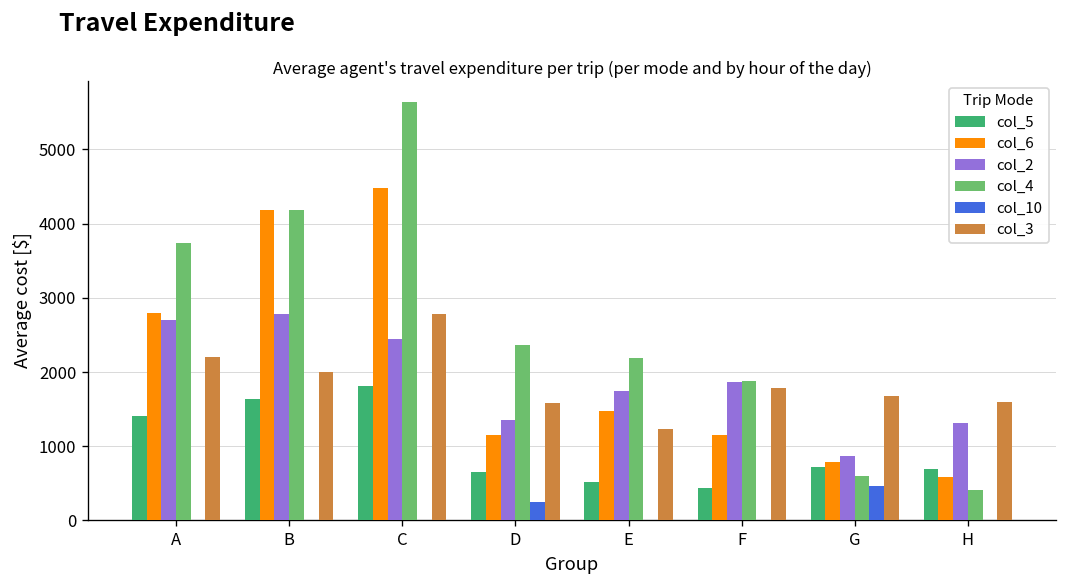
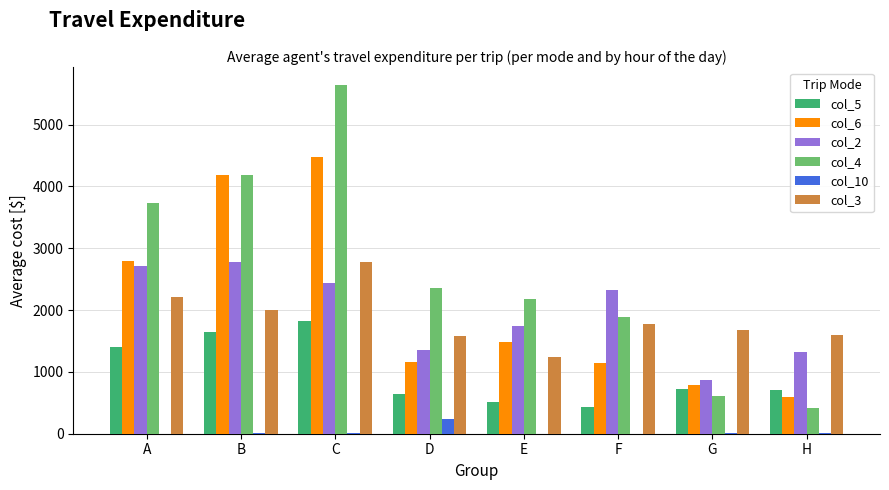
col_2, F: 1900 -> 2300
col_10, G: 500 -> 0
